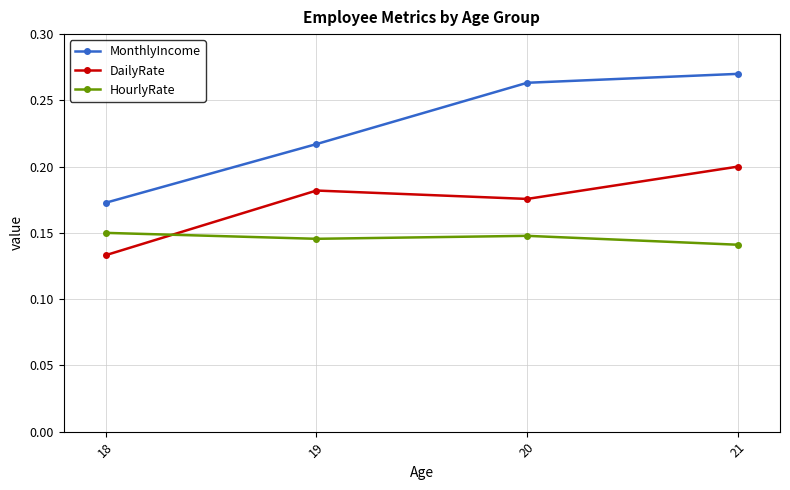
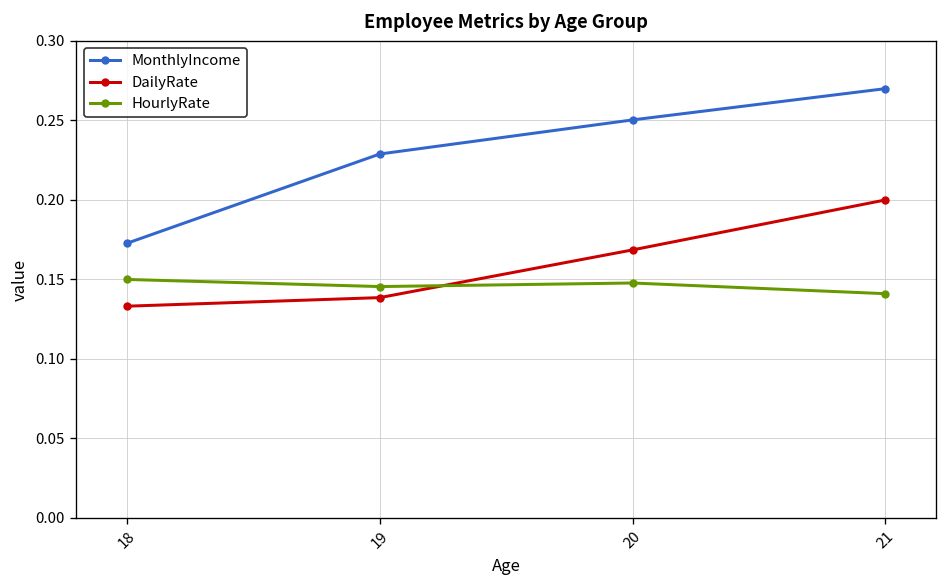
MonthlyIncome, 19: 0.217 -> 0.229
DailyRate, 19: 0.182 -> 0.139
MonthlyIncome, 20: 0.263 -> 0.250
DailyRate, 20: 0.176 -> 0.169
